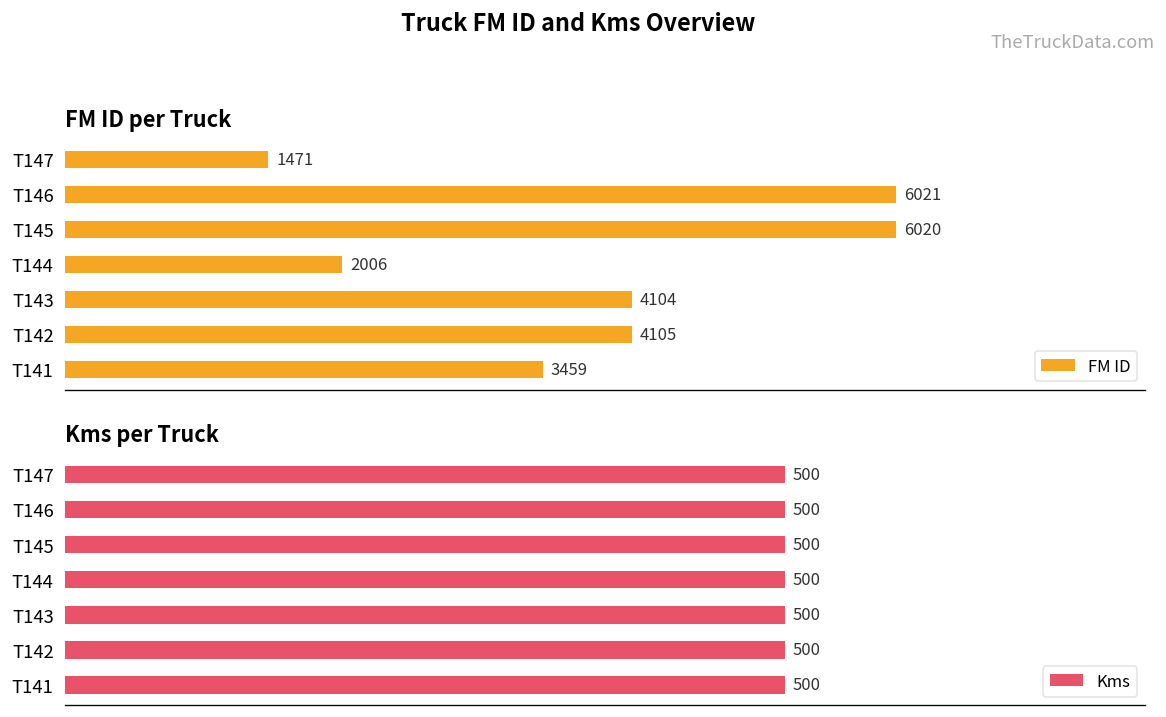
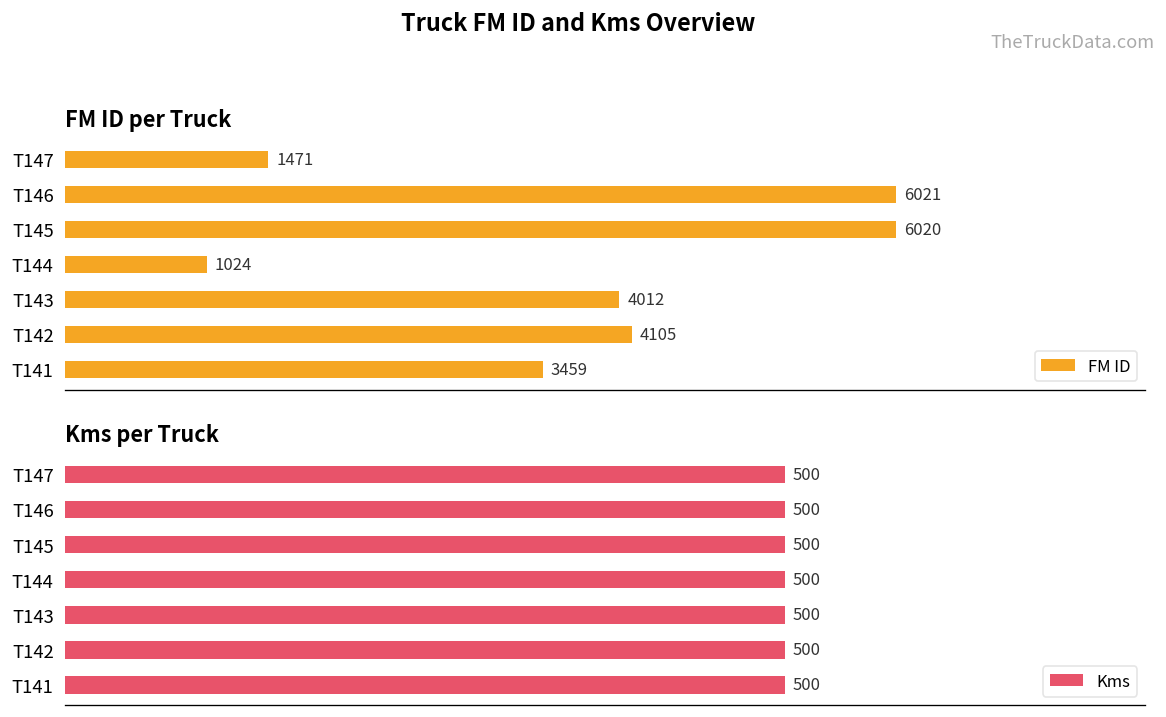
FM ID per Truck, T144: 2006 -> 1024
FM ID per Truck, T143: 4104 -> 4012
